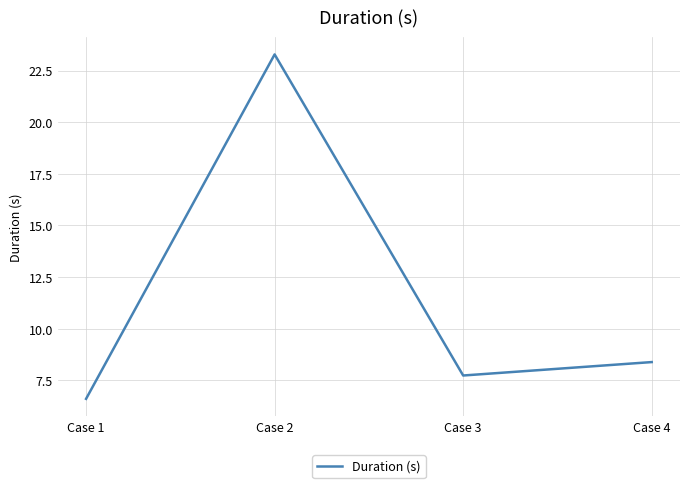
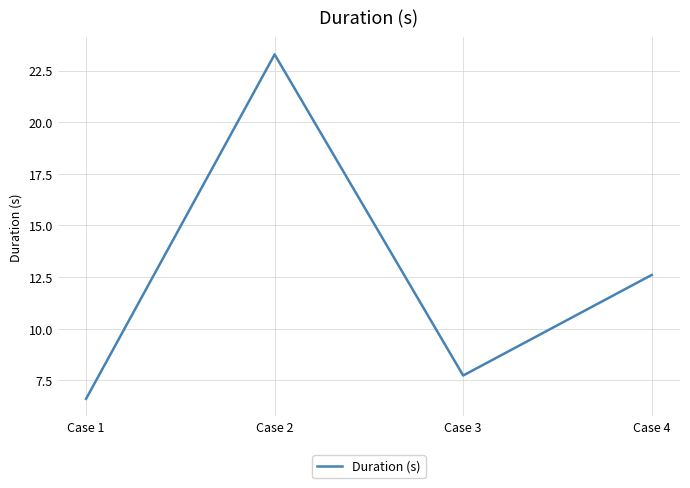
Case 4: 8.4 -> 12.6
